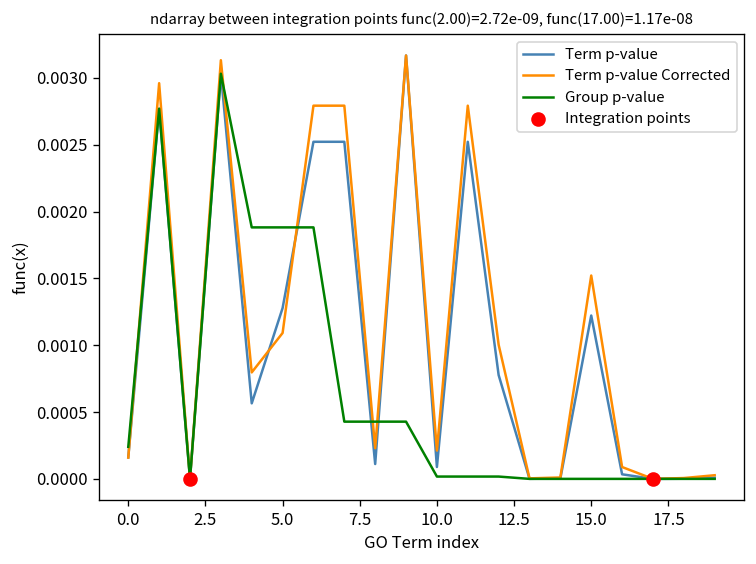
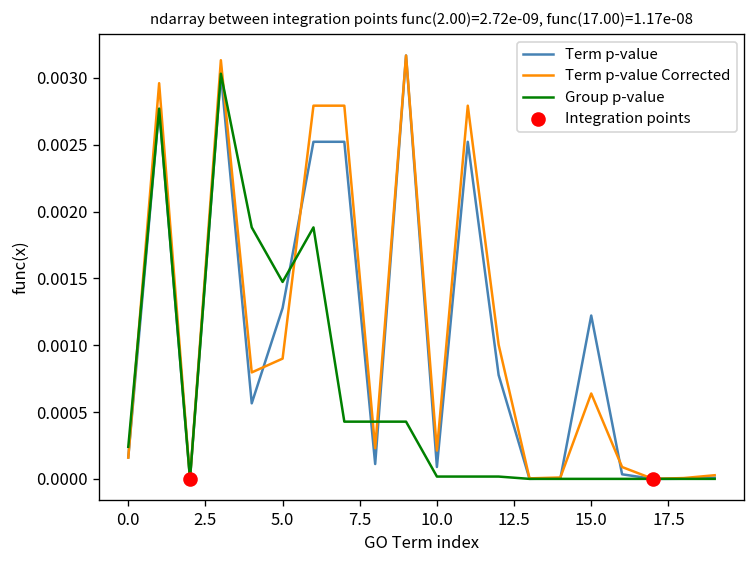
Term p-value Corrected, 5.0: 0.00109 -> 0.00090
Group p-value, 5.0: 0.00188 -> 0.00147
Term p-value Corrected, 15.0: 0.00152 -> 0.00064
